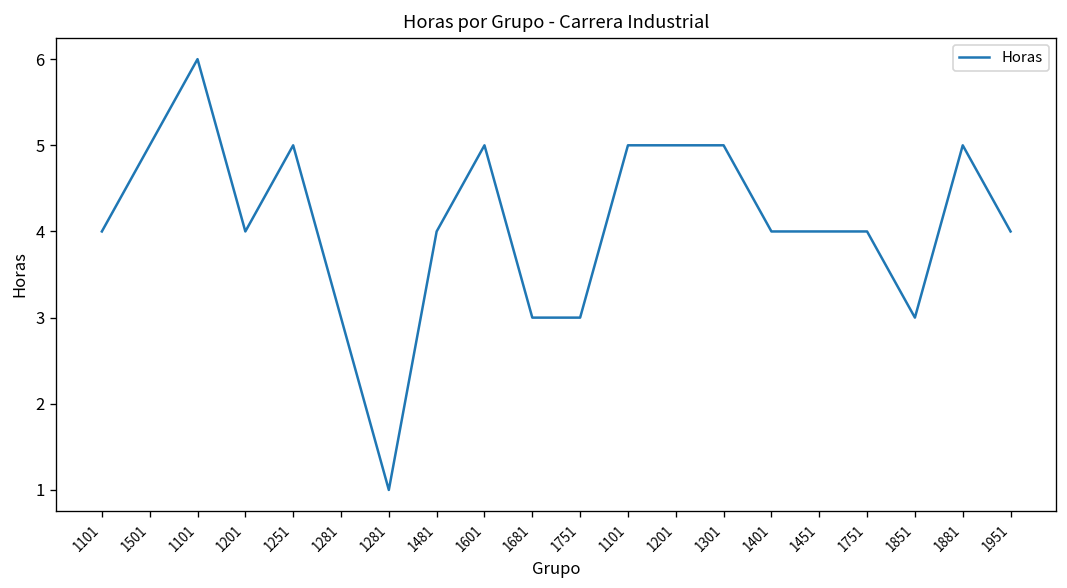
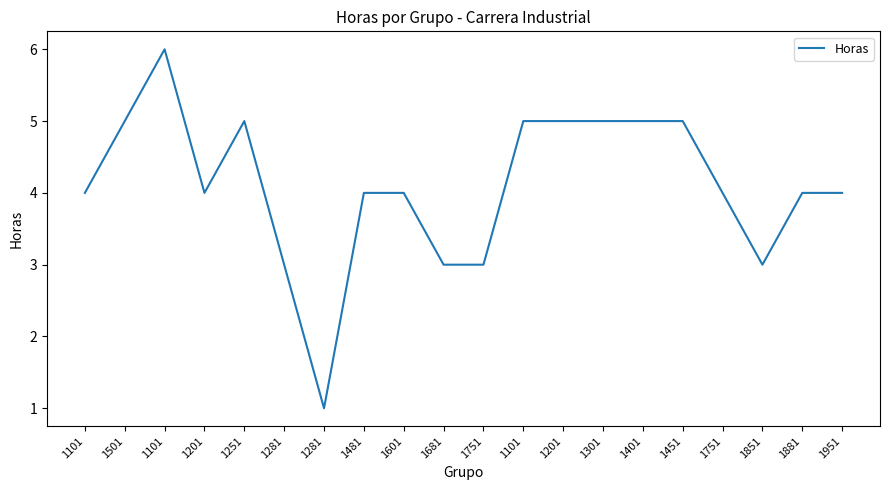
1601: 5 -> 4
1401: 4 -> 5
1451: 4 -> 5
1881: 5 -> 4
